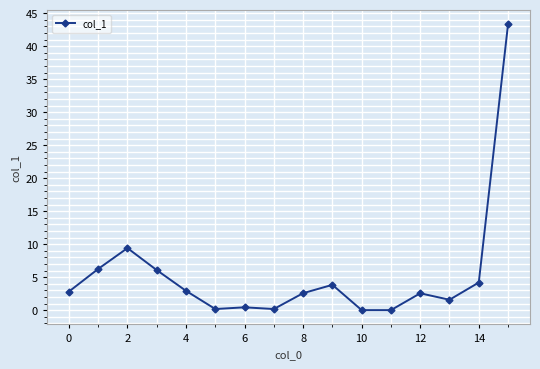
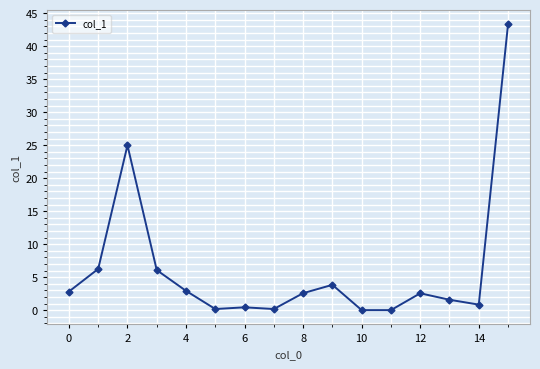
2: 9 -> 25
14: 4 -> 1
